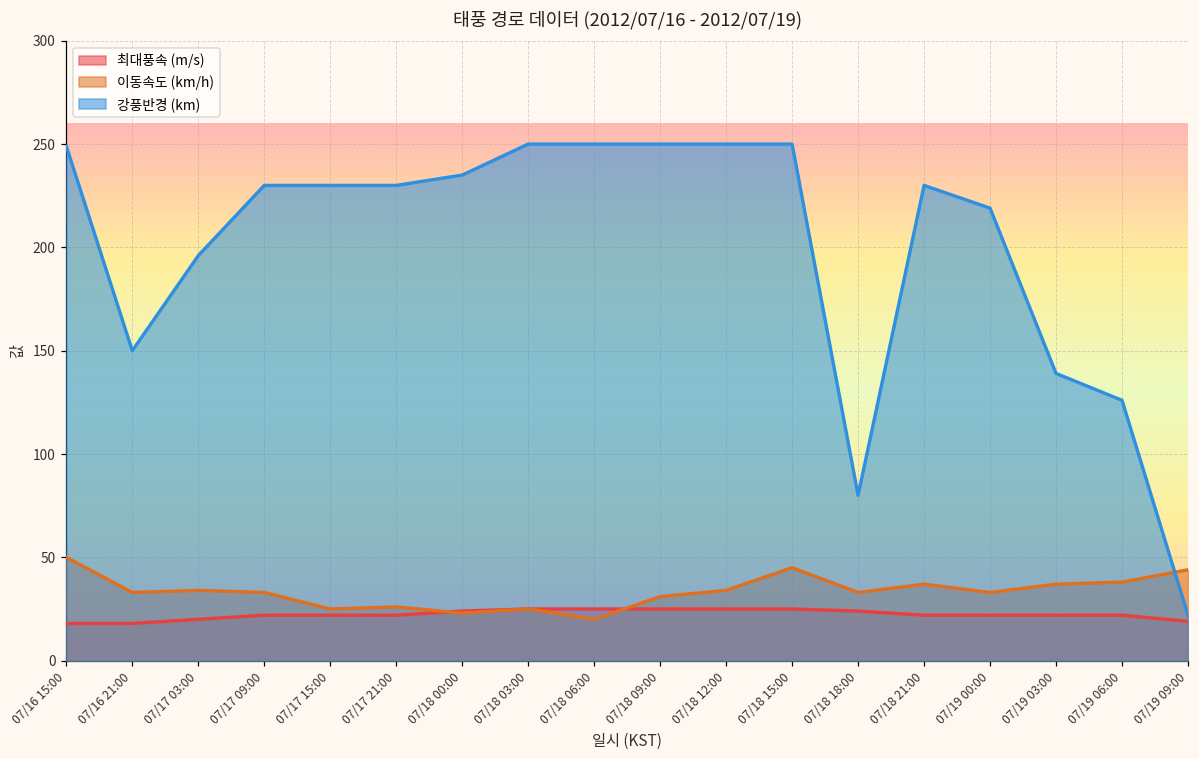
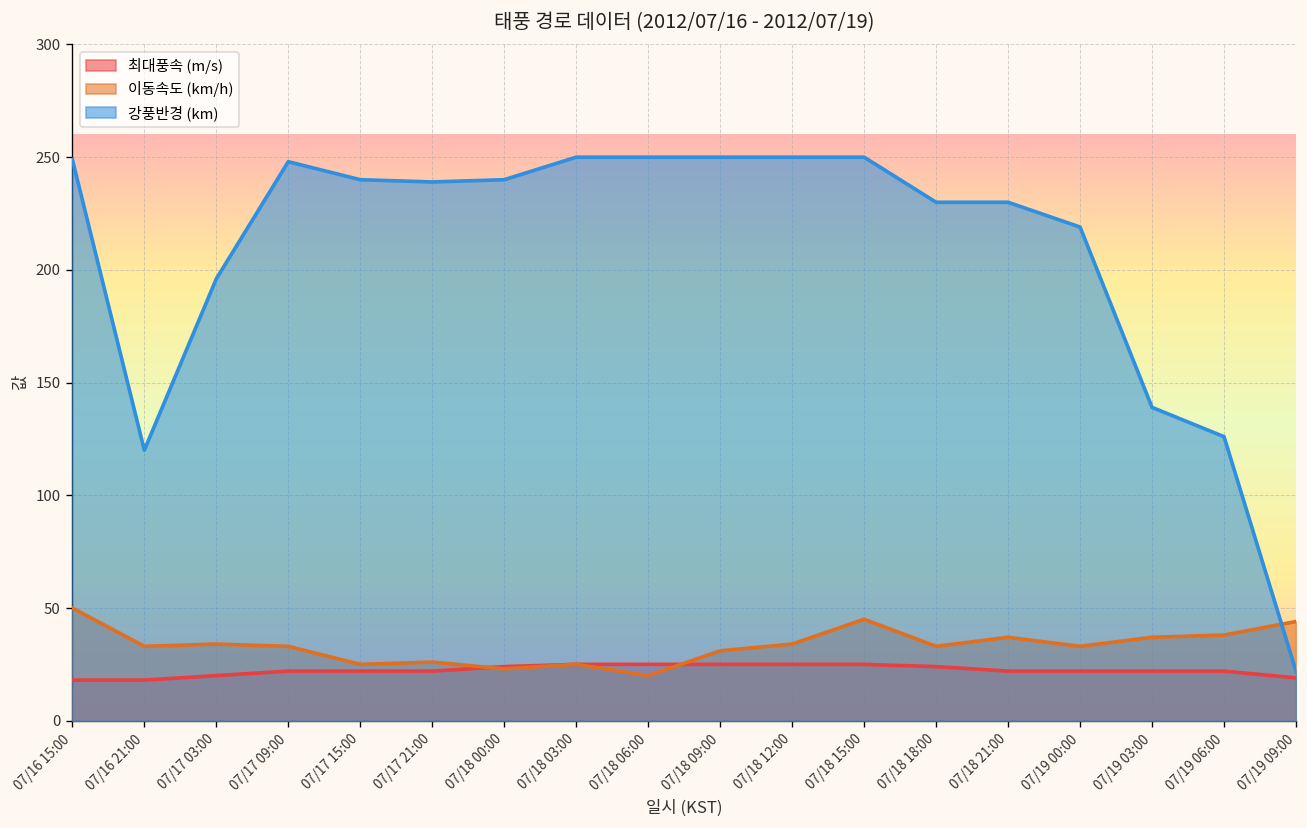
강풍반경 (km), 07/16 21:00: 150 -> 120
강풍반경 (km), 07/17 09:00: 230 -> 248
강풍반경 (km), 07/17 15:00: 230 -> 240
강풍반경 (km), 07/17 21:00: 230 -> 239
강풍반경 (km), 07/18 00:00: 235 -> 240
강풍반경 (km), 07/18 18:00: 80 -> 230
